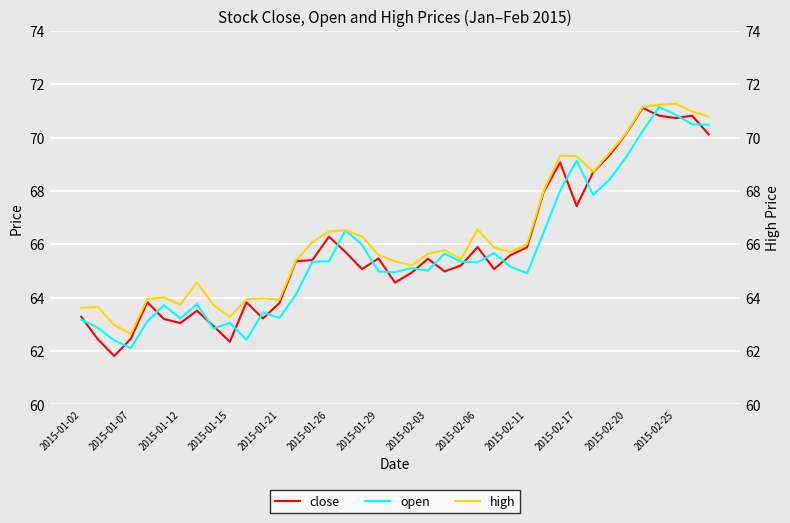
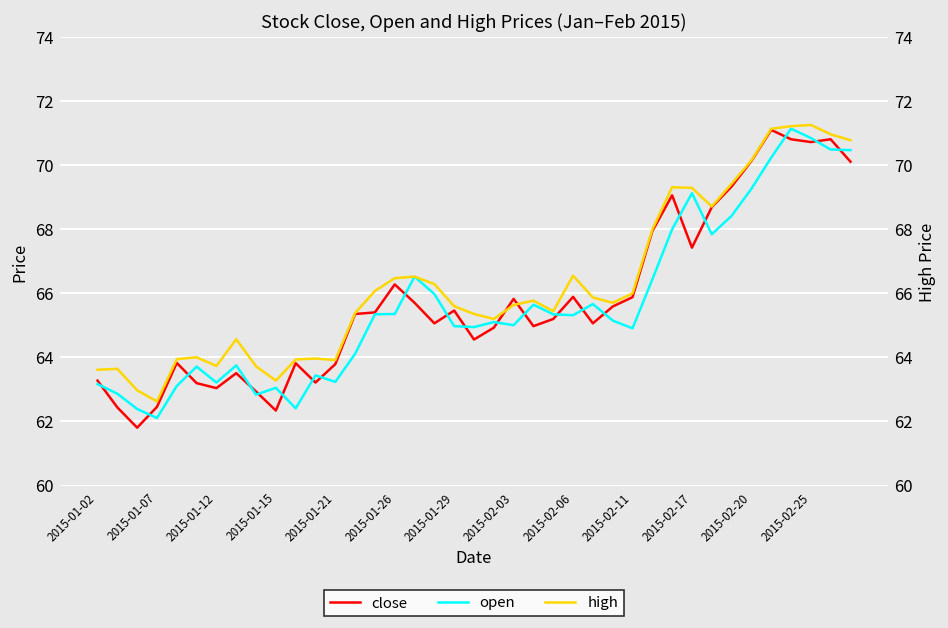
close, 2015-02-03: 65.5 -> 65.8
